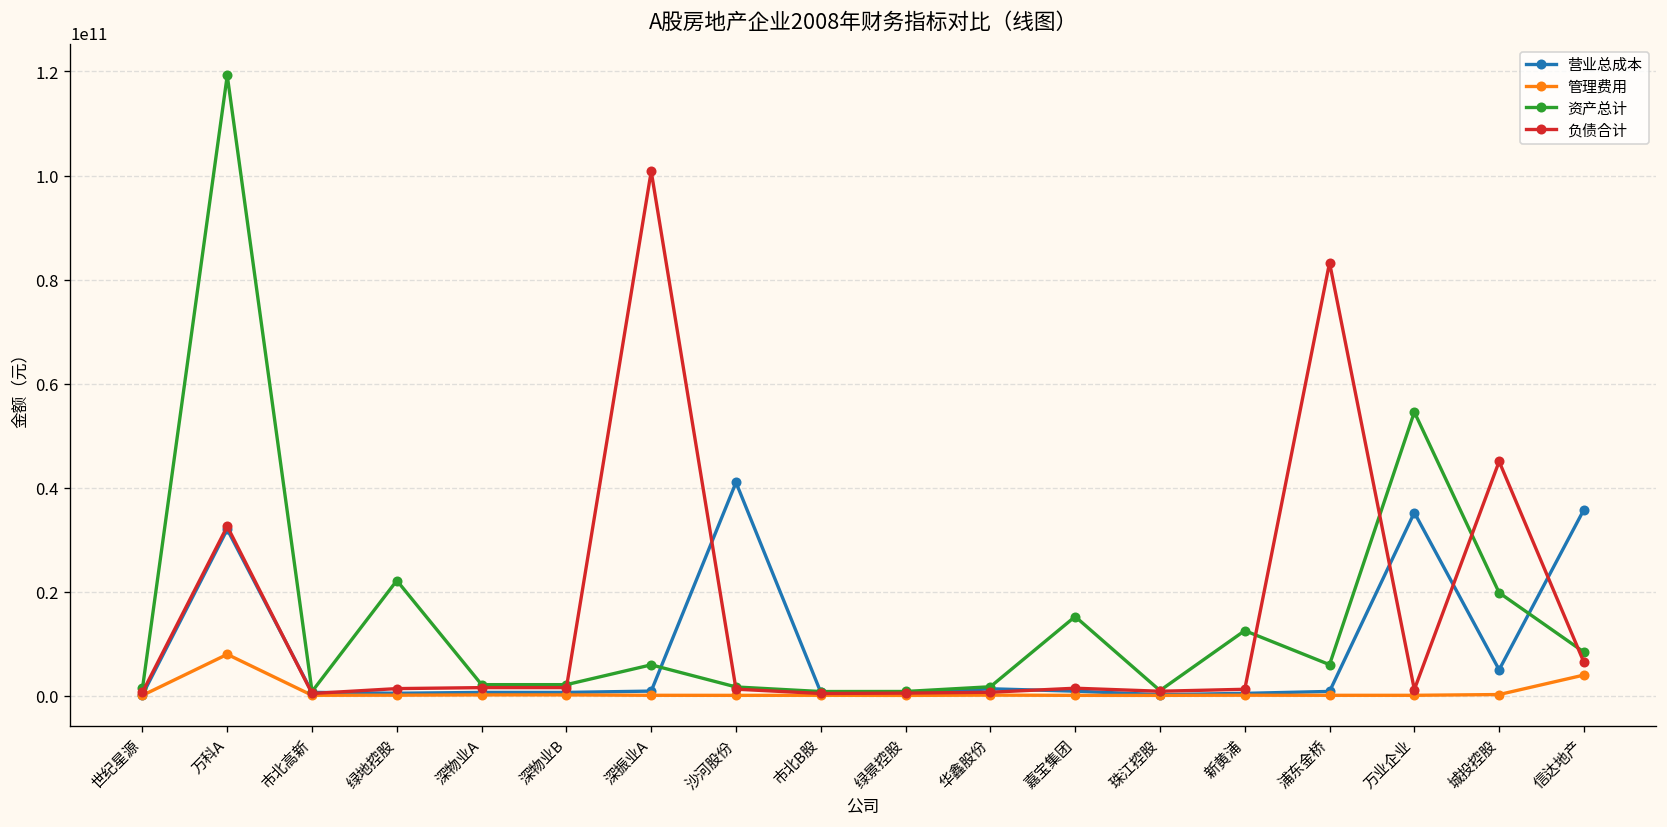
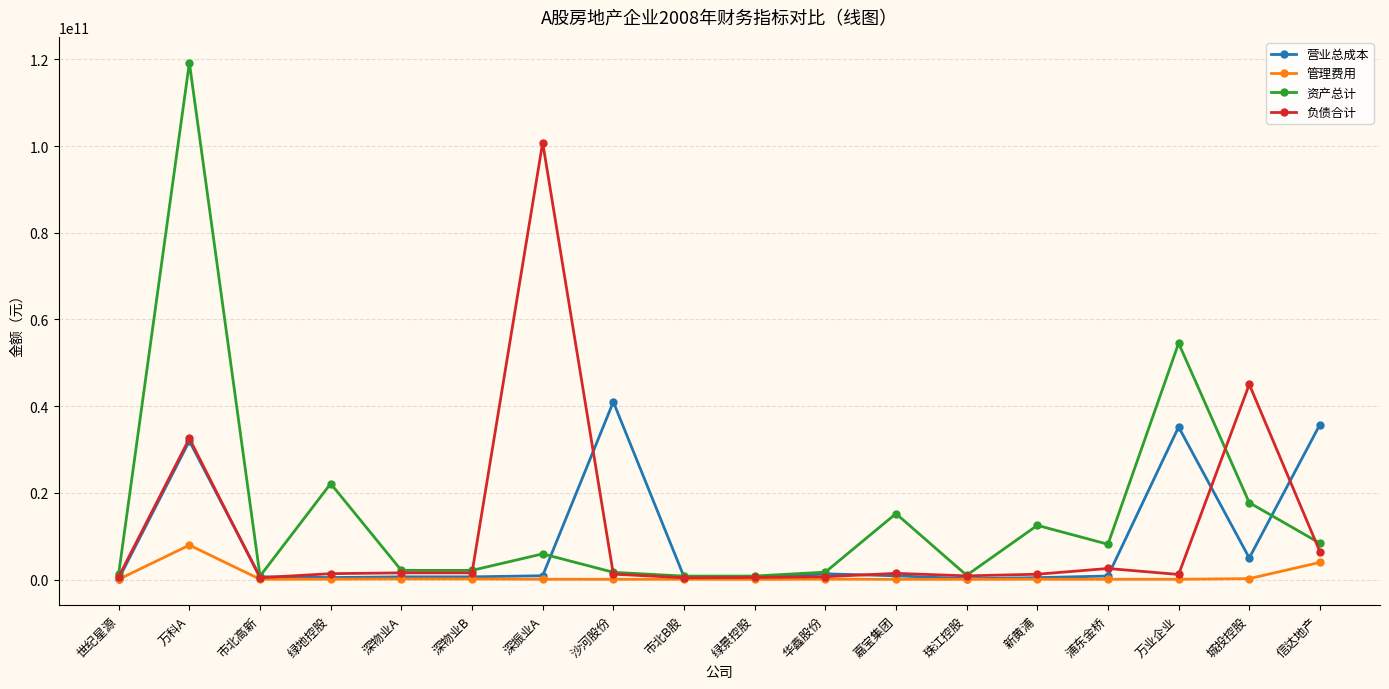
资产总计, 浦东金桥: 6000000000 -> 8000000000
负债合计, 浦东金桥: 83000000000 -> 3000000000
资产总计, 城投控股: 20000000000 -> 18000000000
